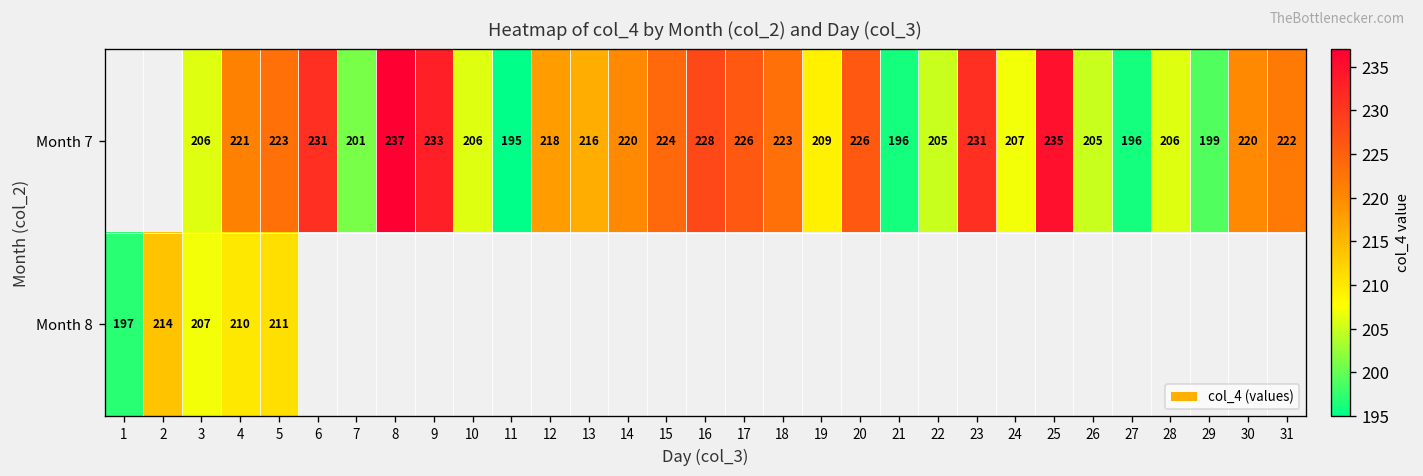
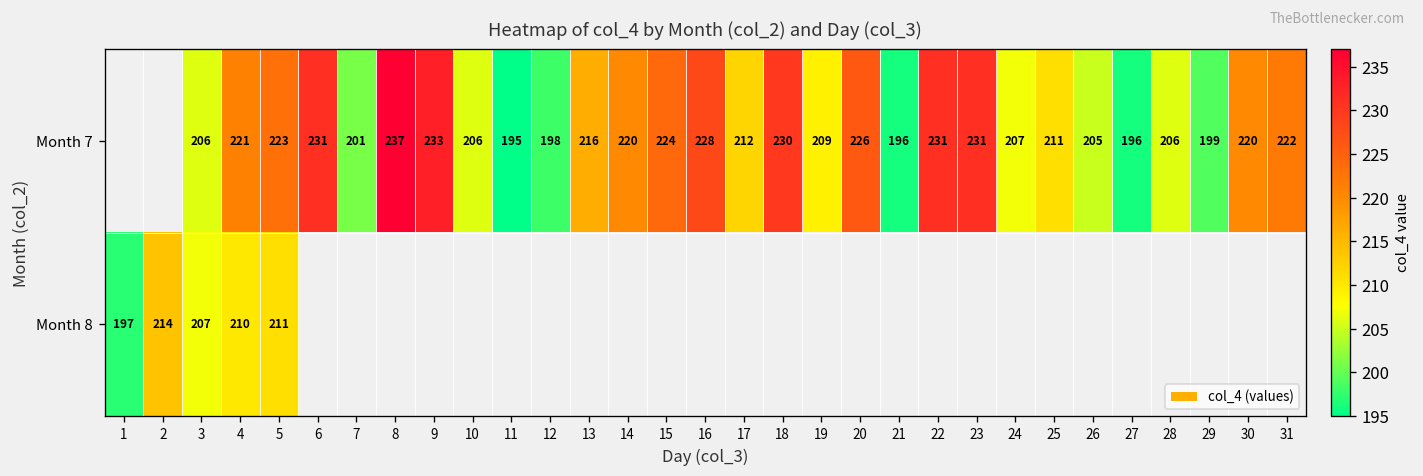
Month 7, 12: 218 -> 198
Month 7, 17: 226 -> 212
Month 7, 18: 223 -> 230
Month 7, 22: 205 -> 231
Month 7, 25: 235 -> 211
